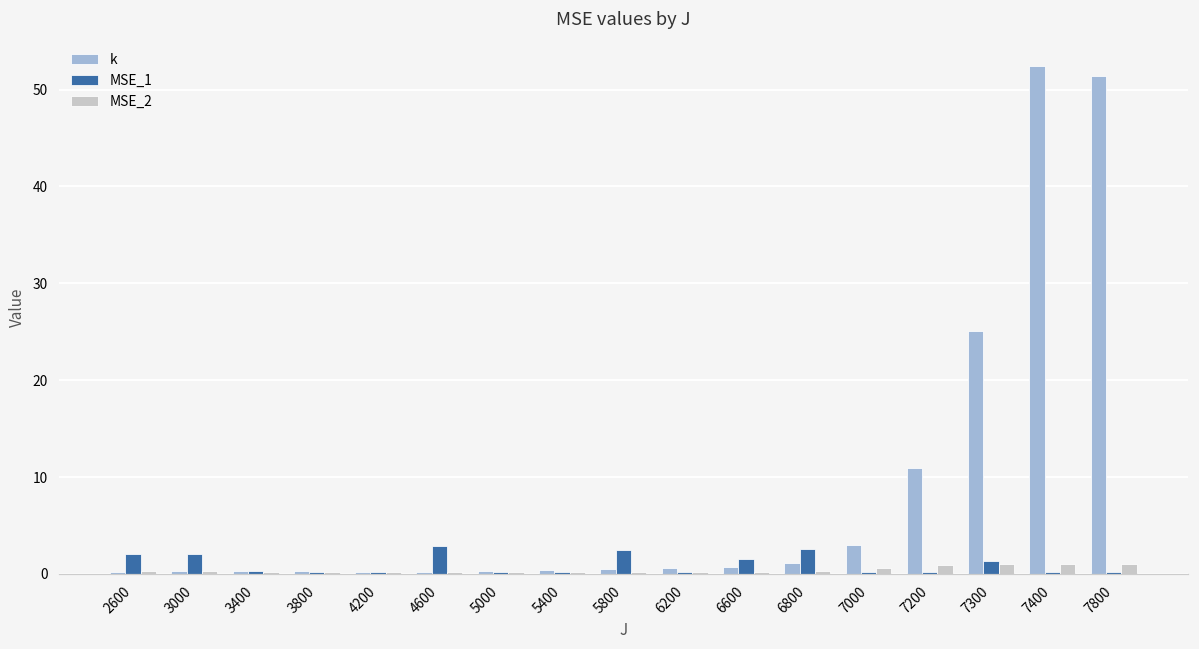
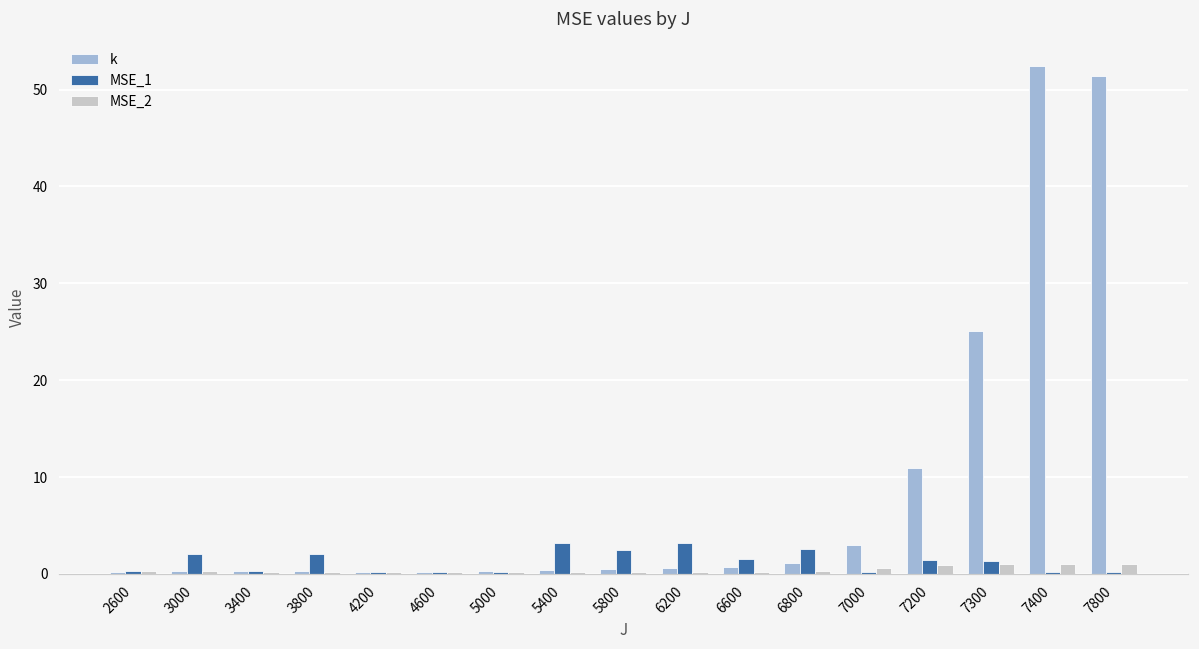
MSE_1, 2600: 2 -> 0
MSE_1, 3800: 0 -> 2
MSE_1, 4600: 3 -> 0
MSE_1, 5400: 0 -> 3
MSE_1, 6200: 0 -> 3
MSE_1, 7200: 0 -> 1
